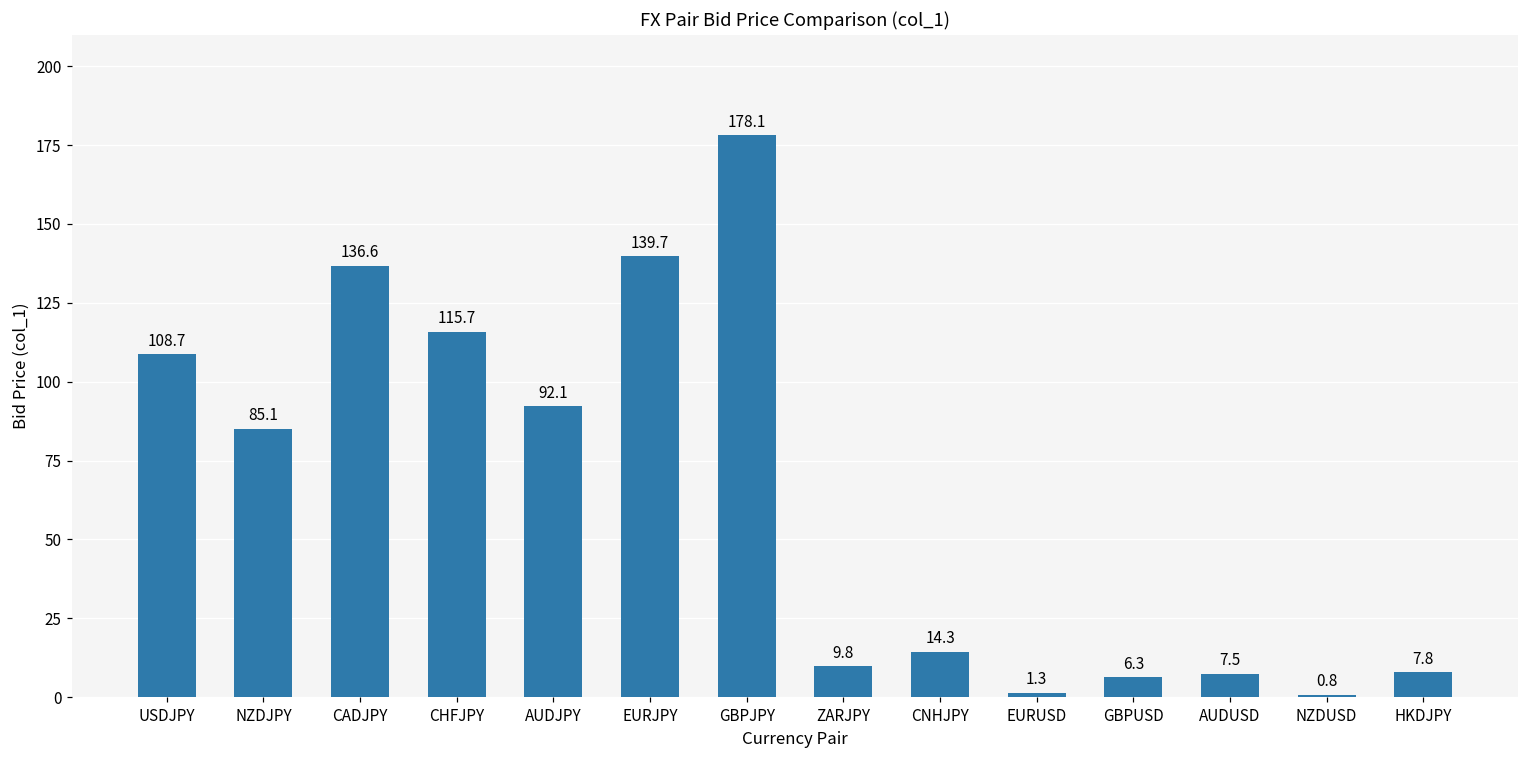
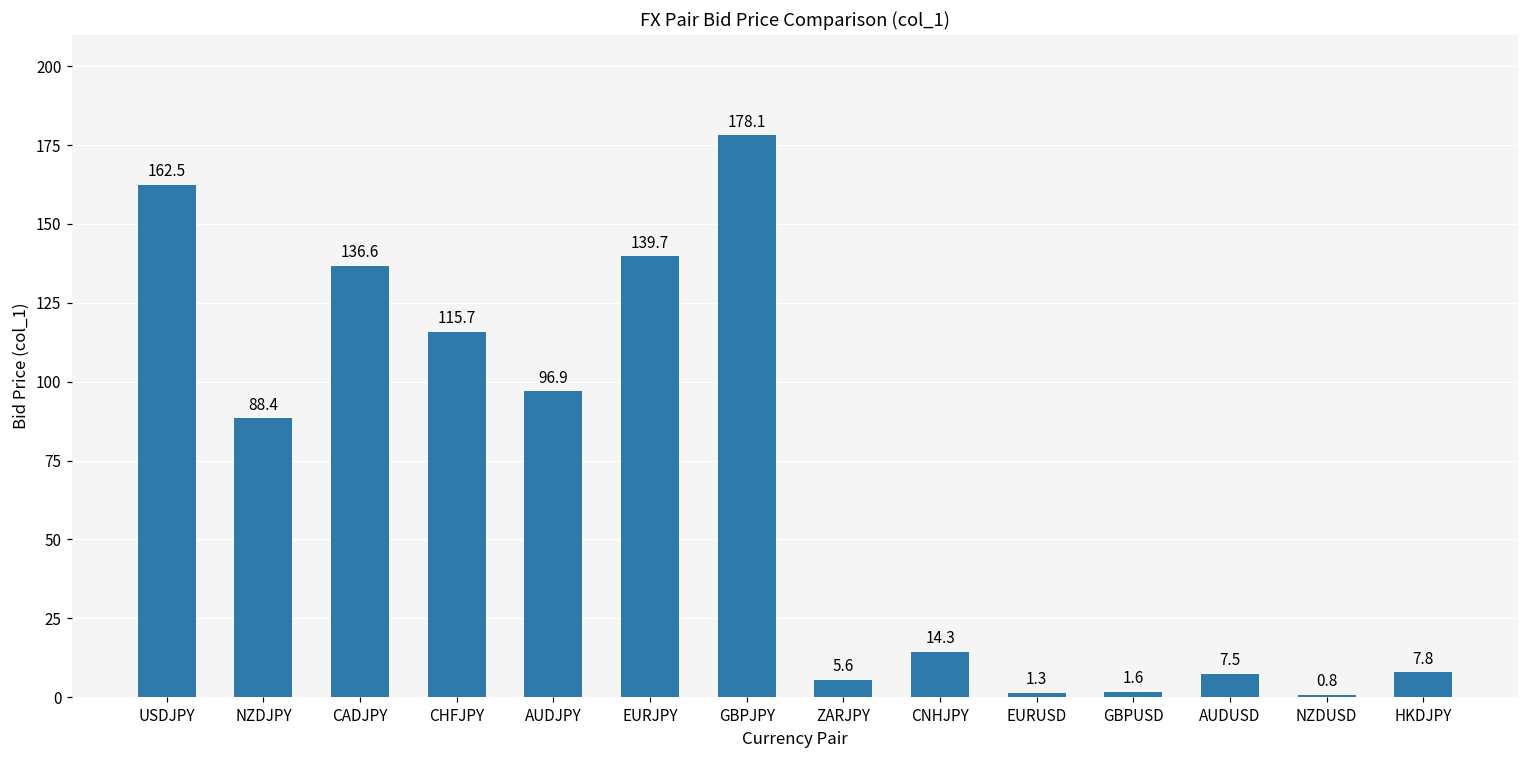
USDJPY: 108.7 -> 162.5
NZDJPY: 85.1 -> 88.4
AUDJPY: 92.1 -> 96.9
ZARJPY: 9.8 -> 5.6
GBPUSD: 6.3 -> 1.6
